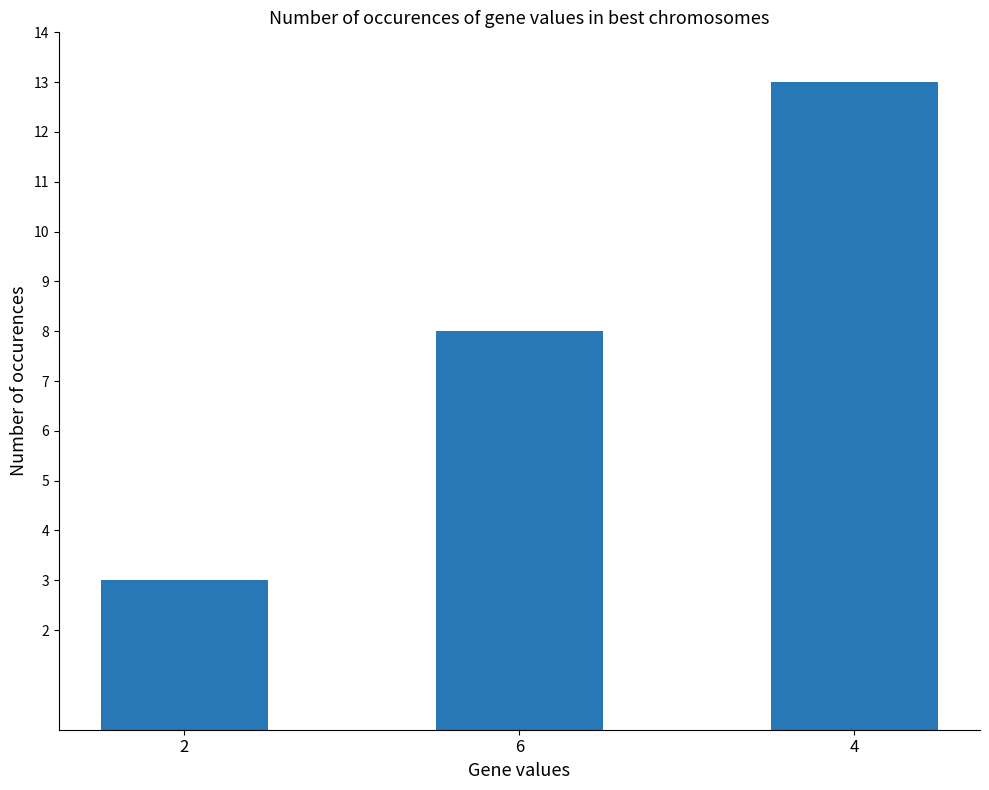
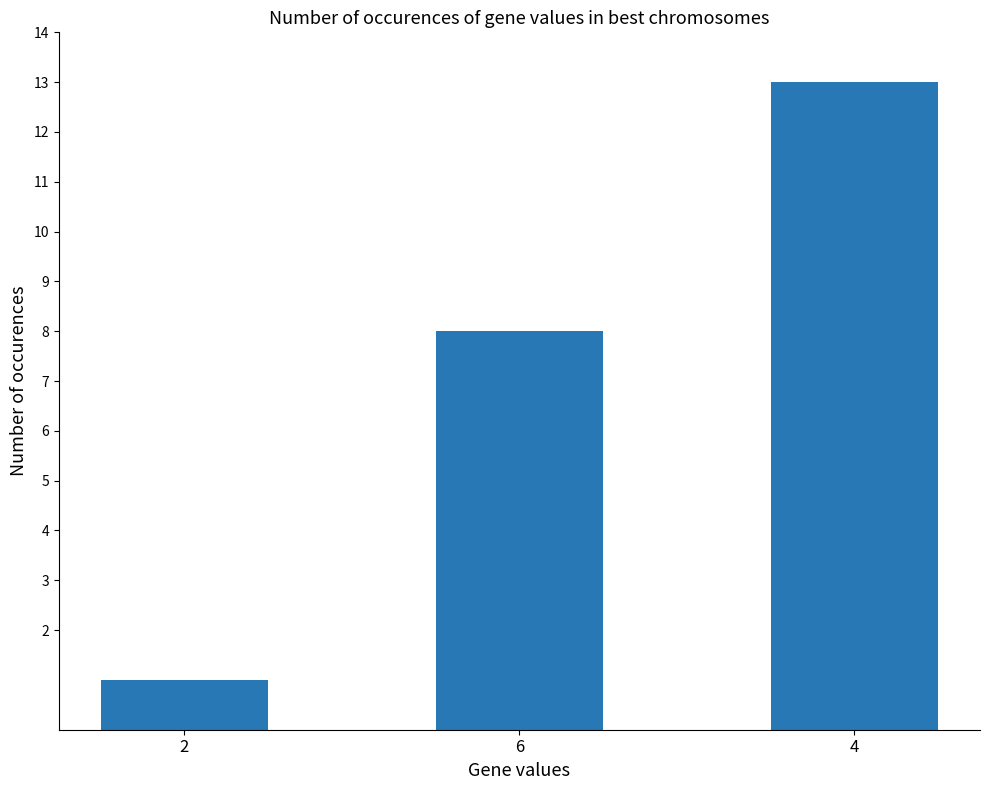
2: 3 -> 1
